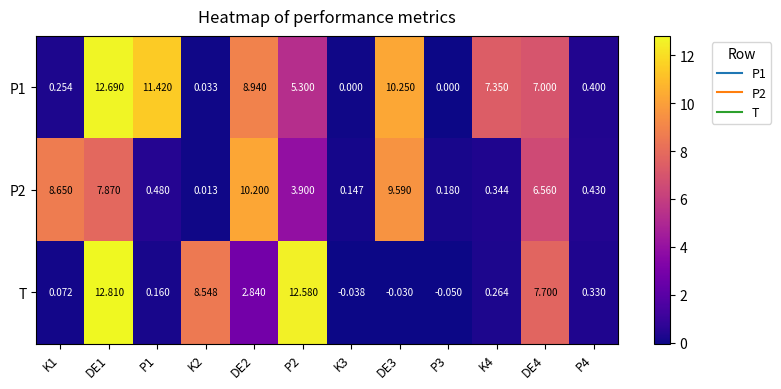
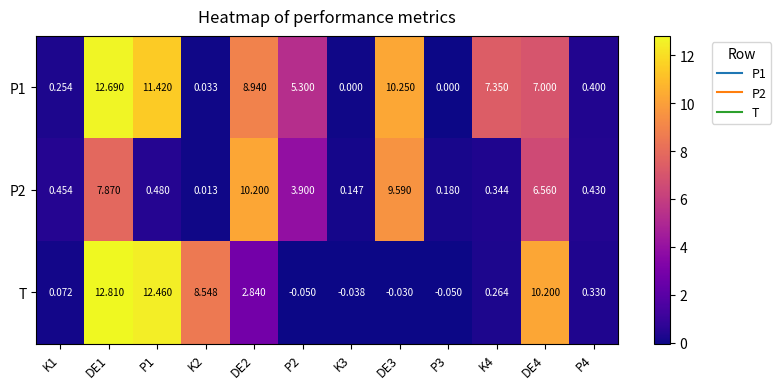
P2, K1: 8.650 -> 0.454
T, P1: 0.160 -> 12.460
T, P2: 12.580 -> -0.050
T, DE4: 7.700 -> 10.200
